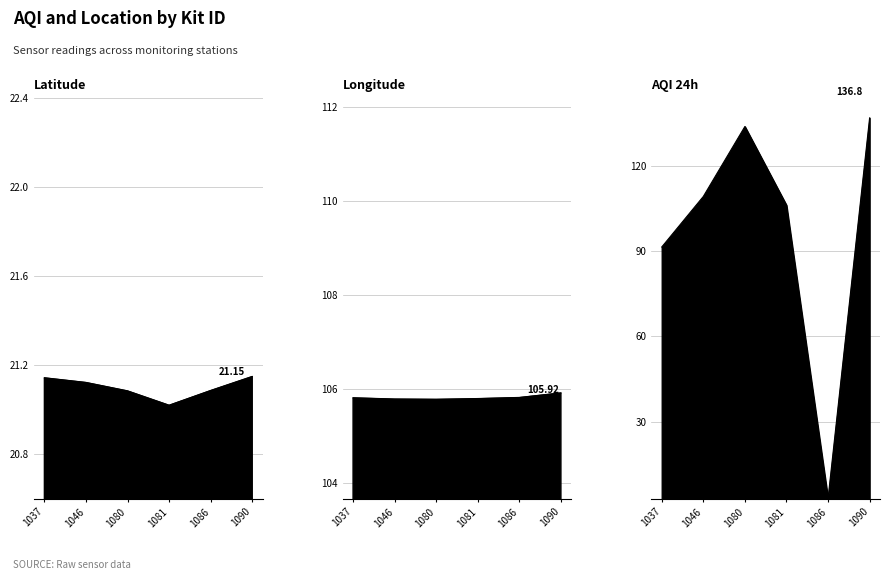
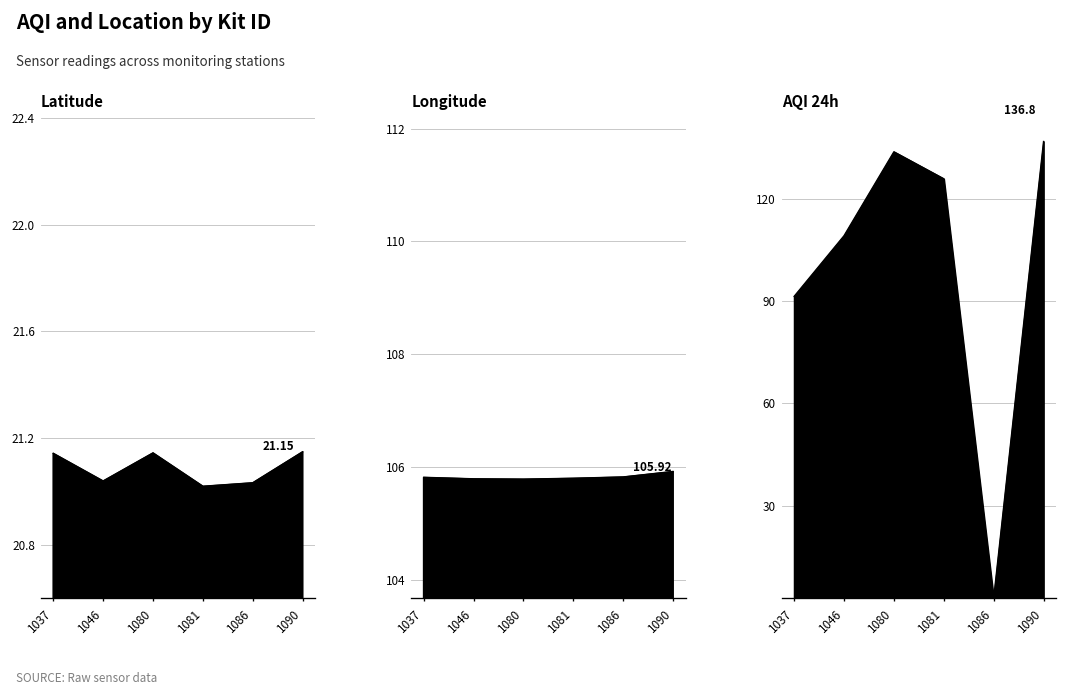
Latitude, 1046: 21.12 -> 21.04
Latitude, 1080: 21.08 -> 21.14
Latitude, 1086: 21.08 -> 21.03
AQI 24h, 1081: 106 -> 126
